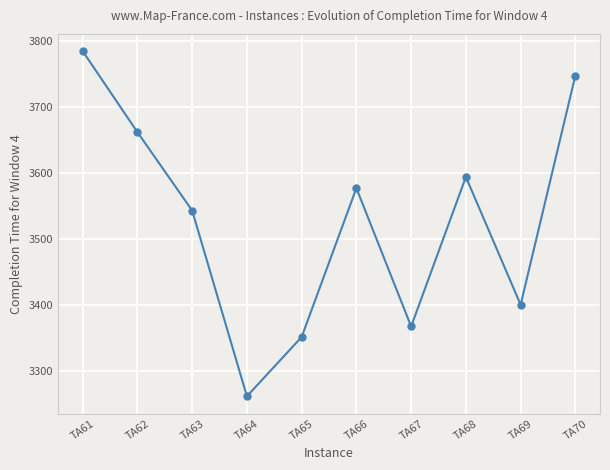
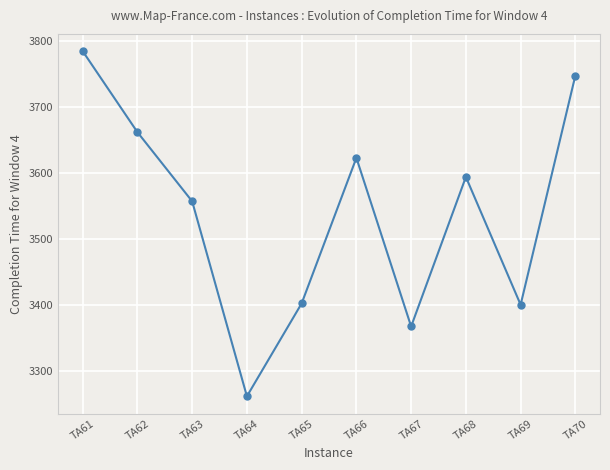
TA63: 3540 -> 3560
TA65: 3350 -> 3400
TA66: 3580 -> 3620
